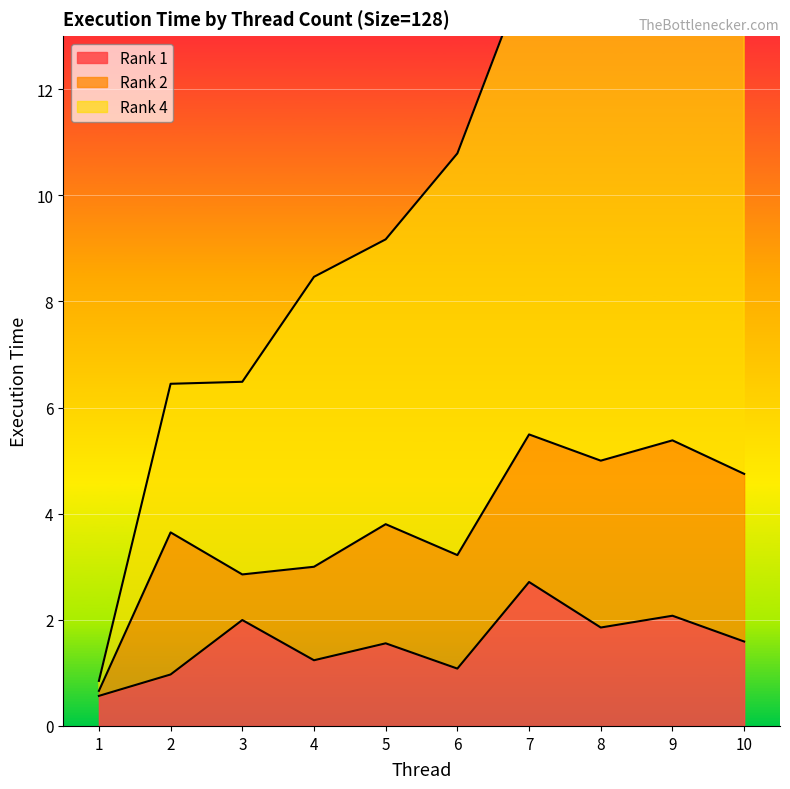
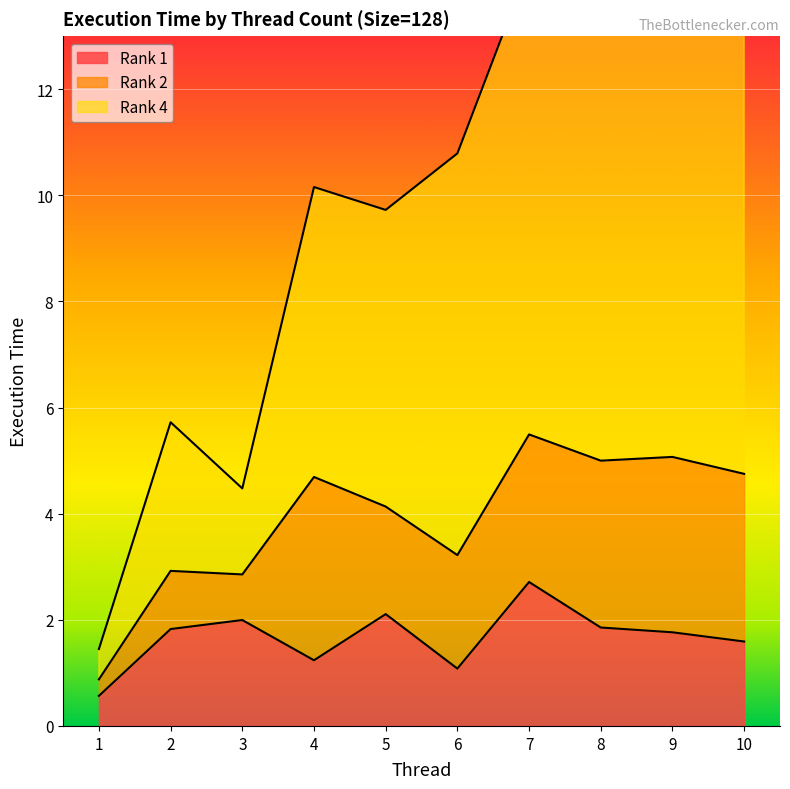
Rank 2, 1: 0.1 -> 0.3
Rank 4, 1: 0.2 -> 0.6
Rank 1, 2: 1.0 -> 1.8
Rank 2, 2: 2.7 -> 1.1
Rank 4, 3: 3.6 -> 1.6
Rank 2, 4: 1.8 -> 3.5
Rank 1, 5: 1.6 -> 2.1
Rank 2, 5: 2.2 -> 2.0
Rank 4, 5: 5.4 -> 5.6
Rank 1, 9: 2.1 -> 1.8
